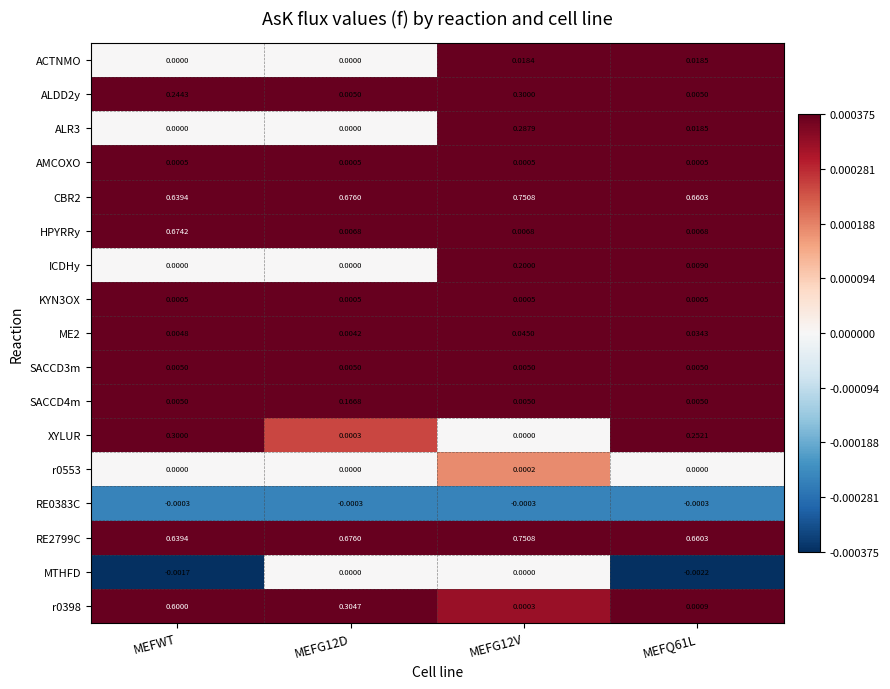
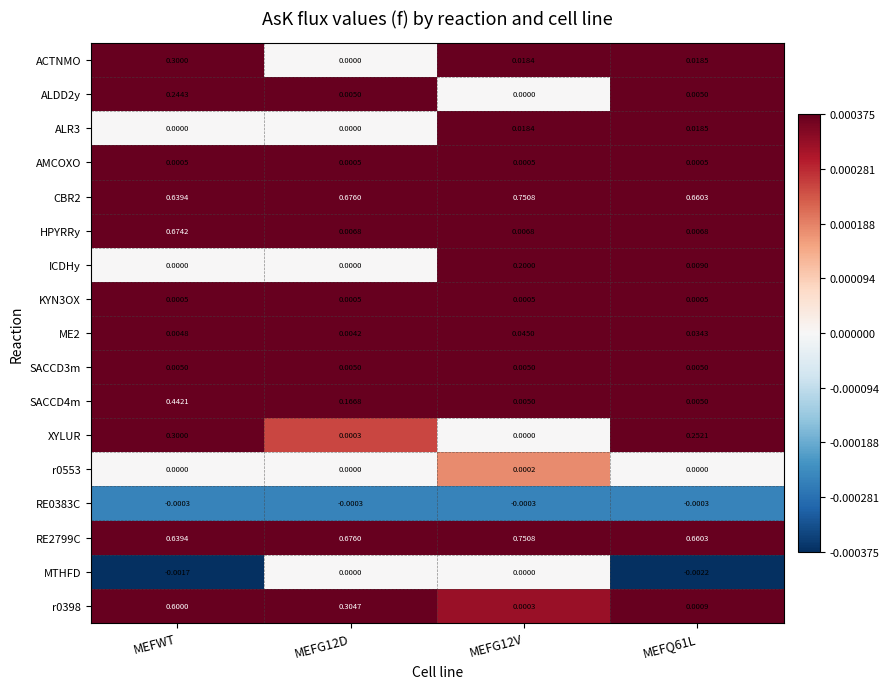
ACTNMO, MEFWT: 0.0000 -> 0.3000
ALDD2y, MEFG12V: 0.3000 -> 0.0000
ALR3, MEFG12V: 0.2879 -> 0.0184
SACCD4m, MEFWT: 0.0050 -> 0.4421
